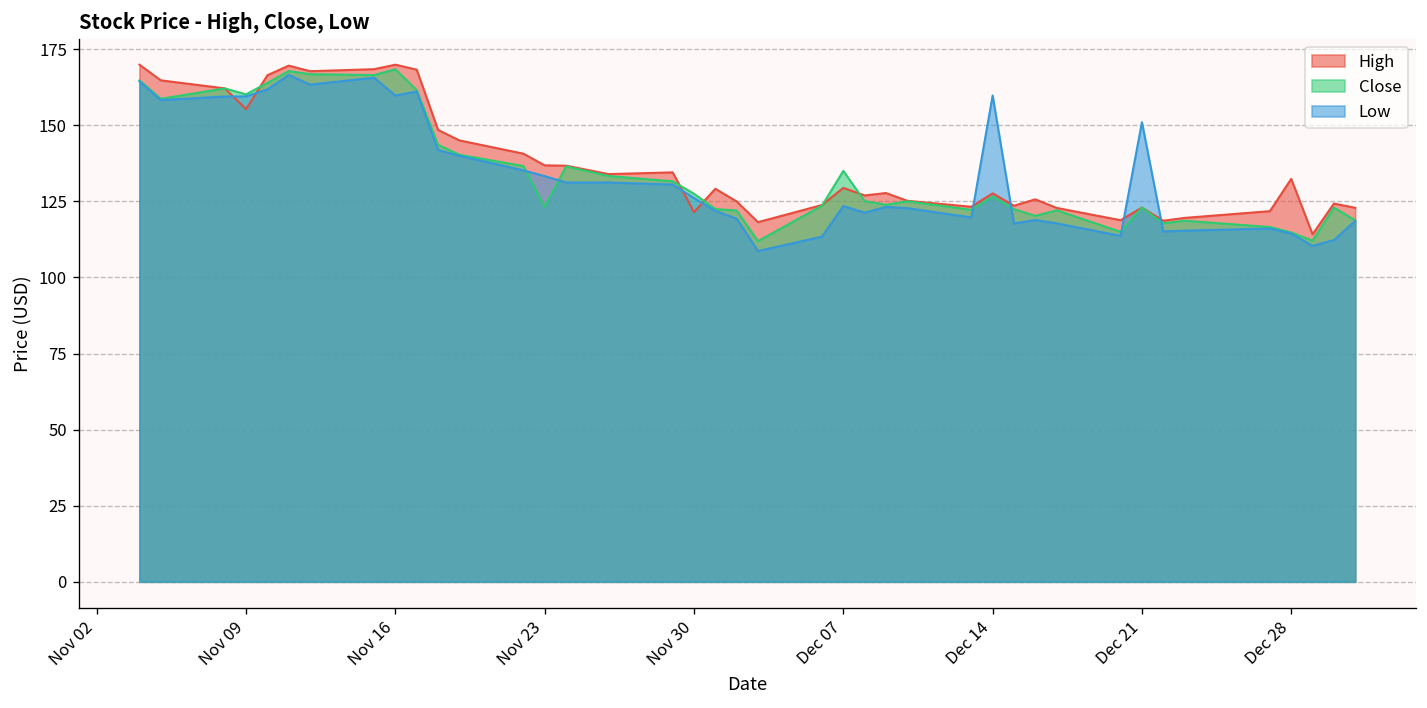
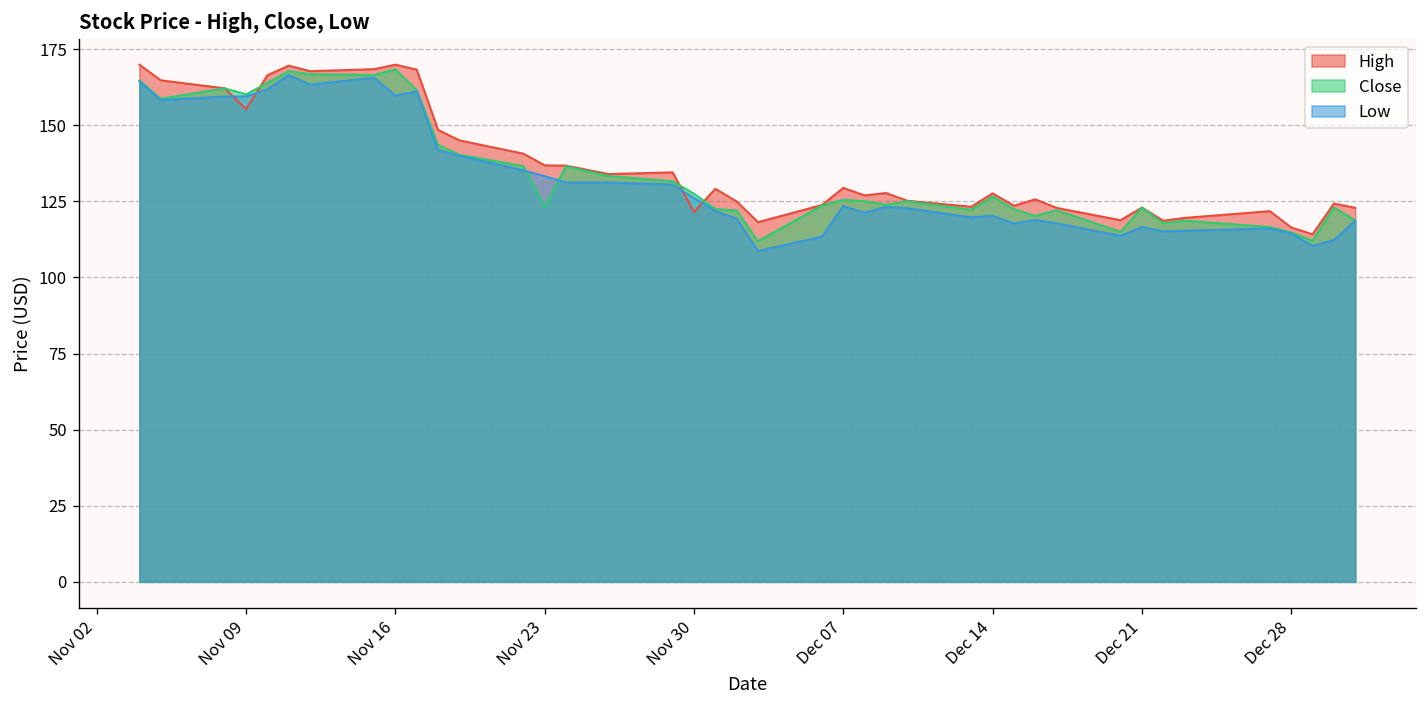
Close, Dec 07: 135 -> 126
Low, Dec 14: 160 -> 120
Low, Dec 21: 151 -> 117
High, Dec 28: 132 -> 116
